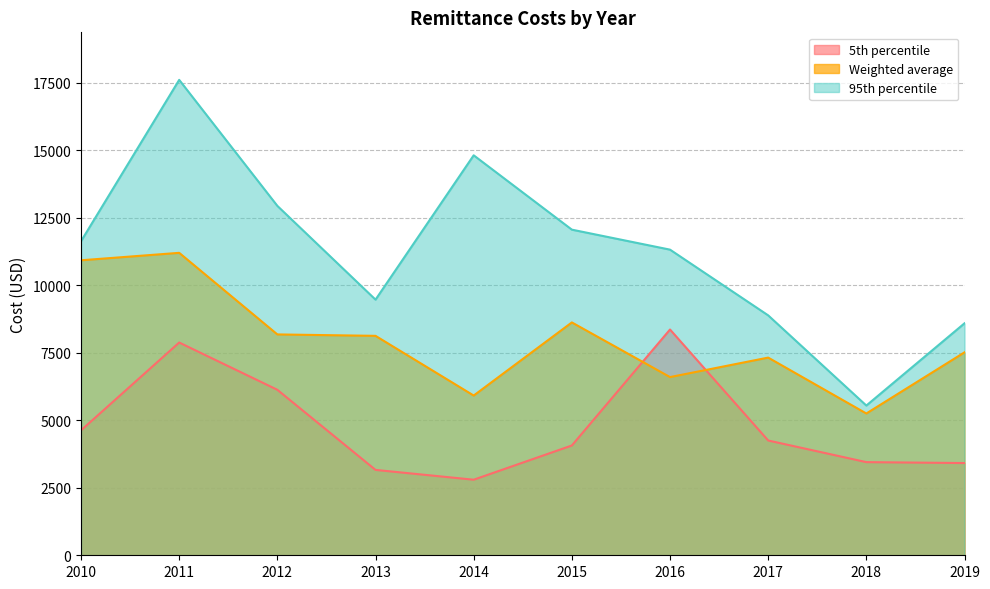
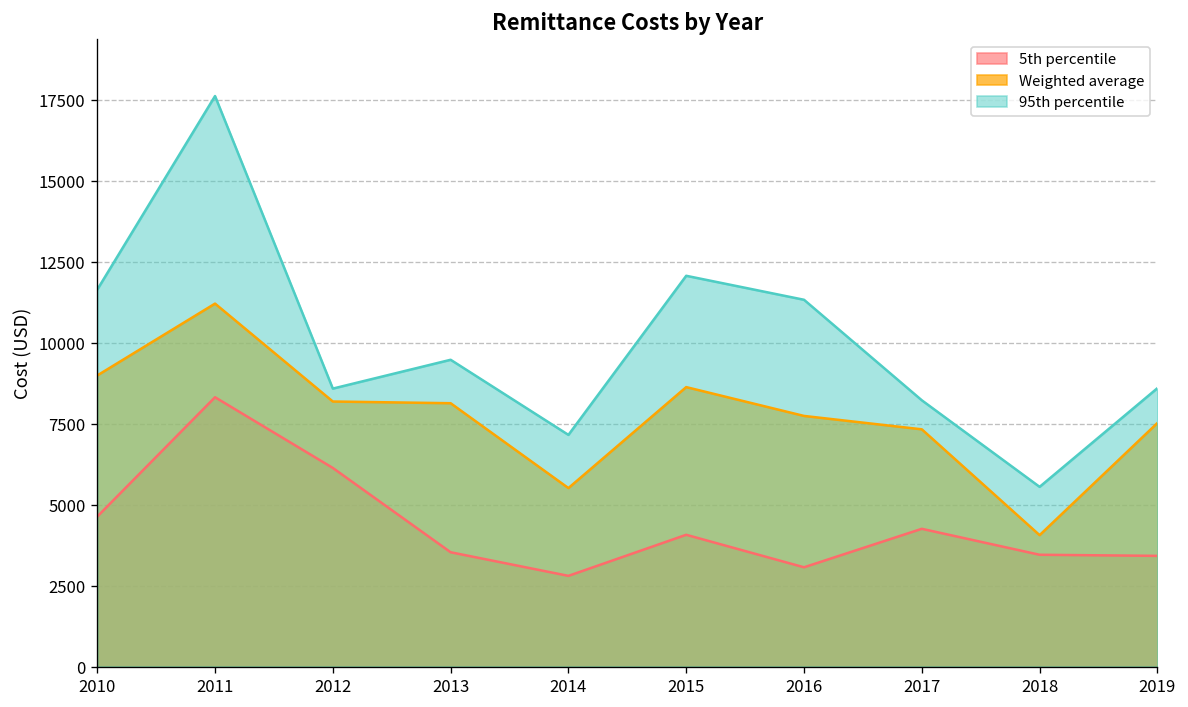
Weighted average, 2010: 10900 -> 9000
5th percentile, 2011: 7900 -> 8300
95th percentile, 2012: 12900 -> 8600
5th percentile, 2013: 3200 -> 3500
Weighted average, 2014: 5900 -> 5500
95th percentile, 2014: 14800 -> 7200
5th percentile, 2016: 8400 -> 3100
Weighted average, 2016: 6600 -> 7700
95th percentile, 2017: 8900 -> 8200
Weighted average, 2018: 5300 -> 4100
